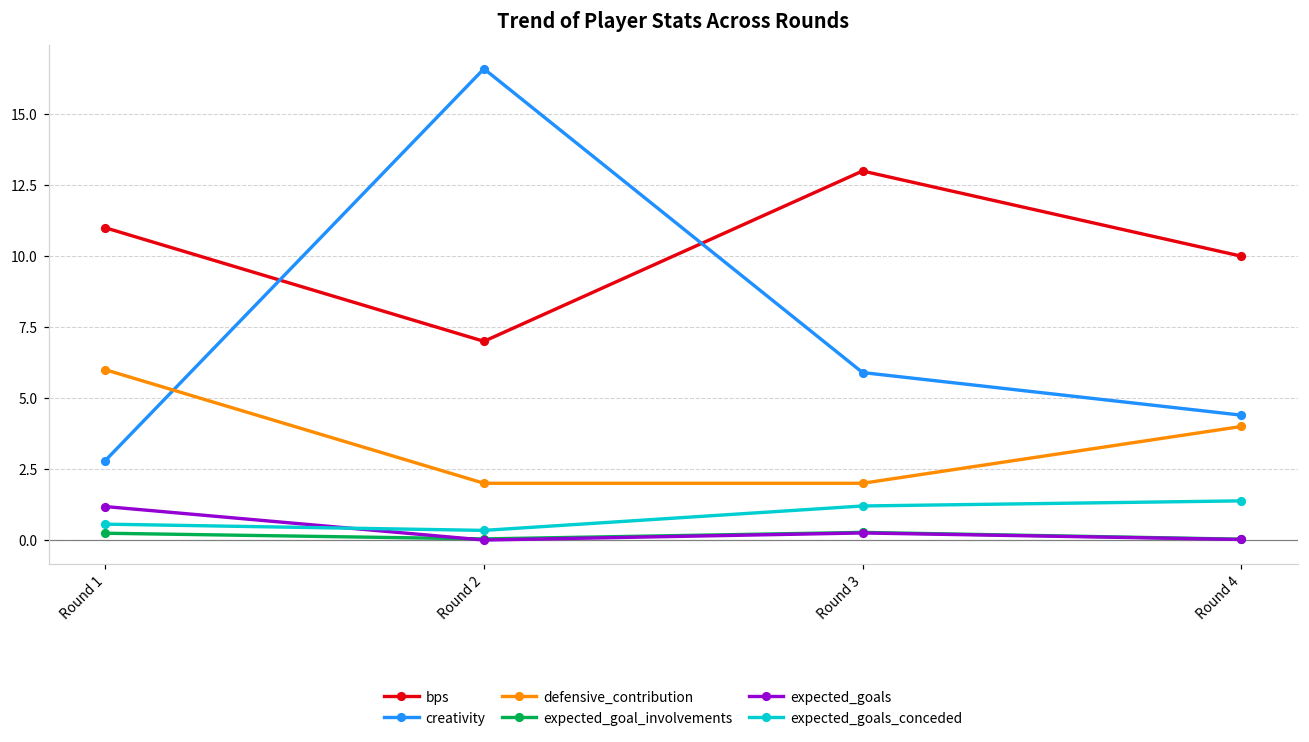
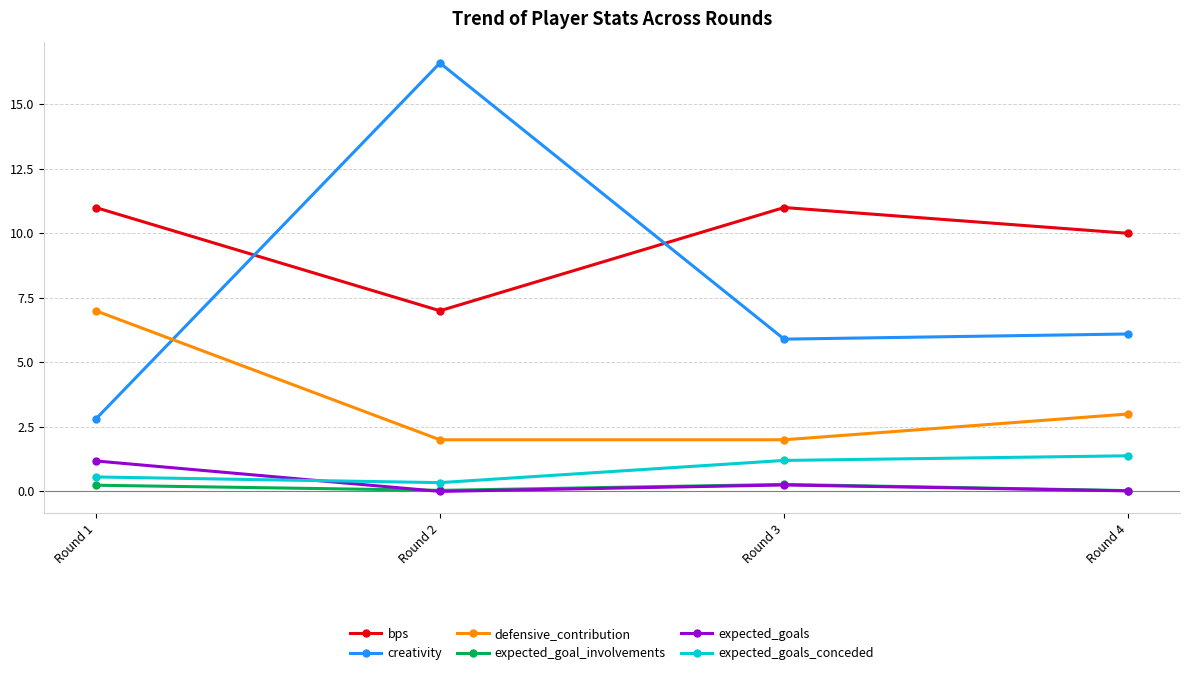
defensive_contribution, Round 1: 6 -> 7
bps, Round 3: 13 -> 11
creativity, Round 4: 4.4 -> 6.1
defensive_contribution, Round 4: 4 -> 3
